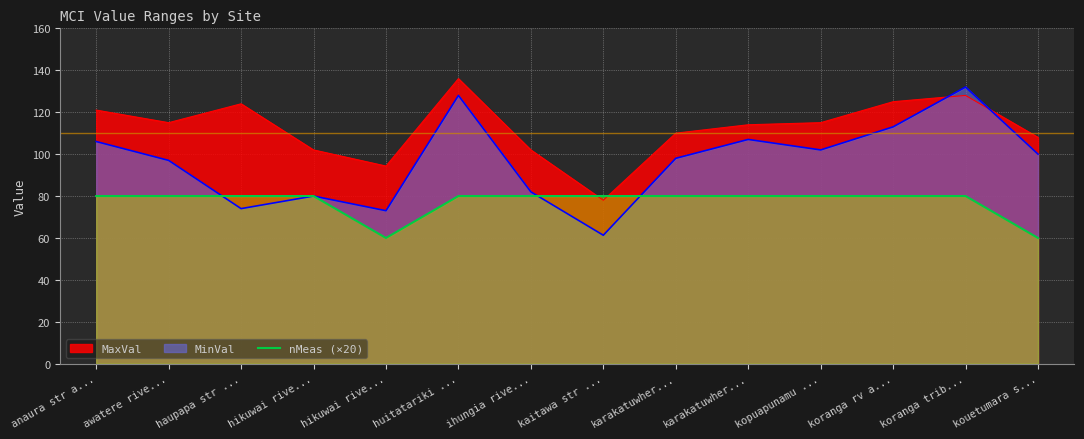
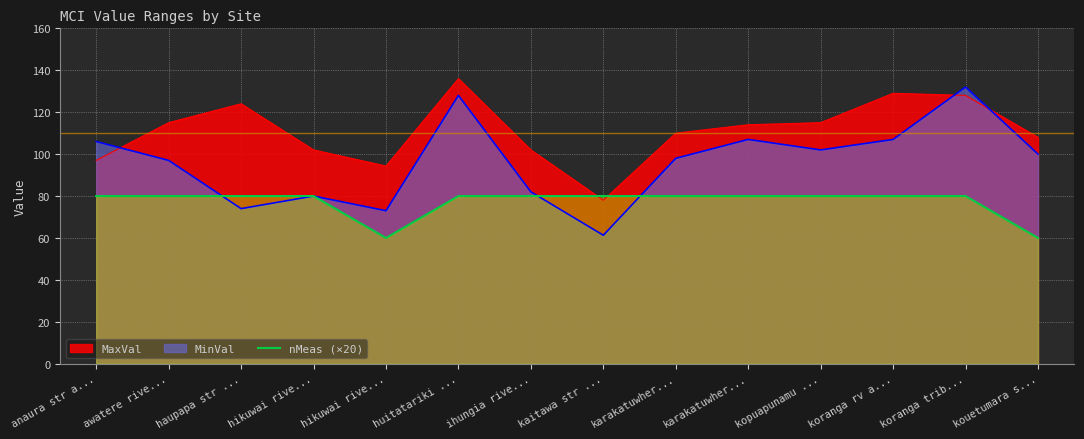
MaxVal, anaura str a...: 121 -> 97
MaxVal, koranga rv a...: 125 -> 129
MinVal, koranga rv a...: 113 -> 107
